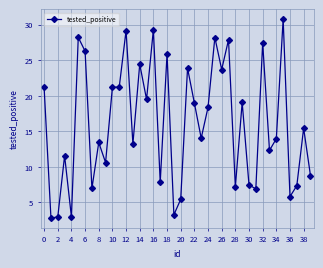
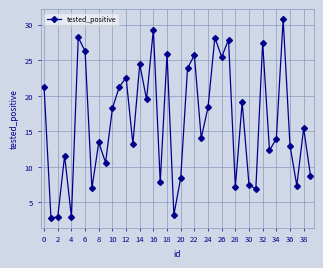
10: 21 -> 18
12: 29 -> 23
20: 5 -> 8
22: 19 -> 26
26: 24 -> 25
36: 6 -> 13
